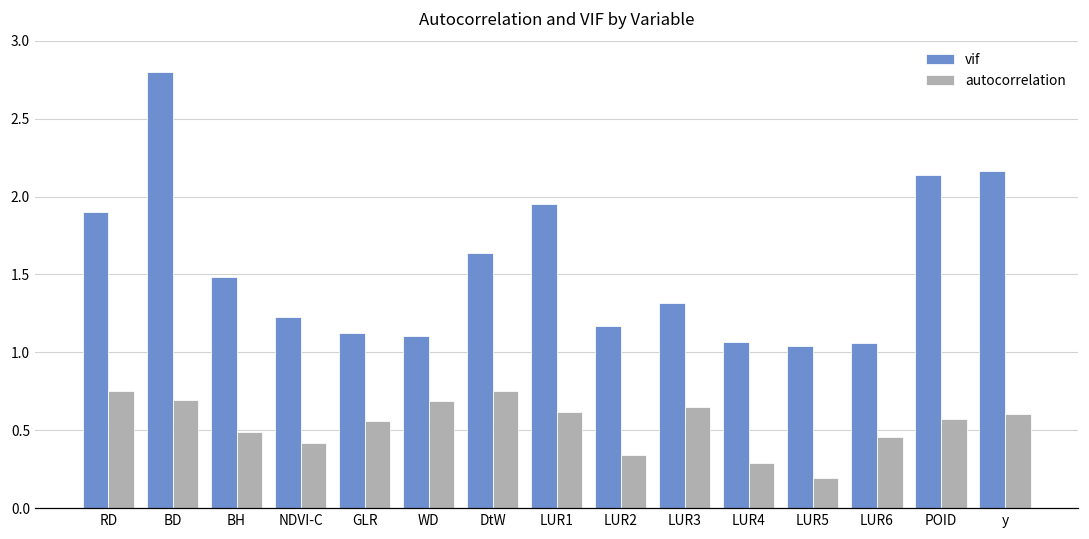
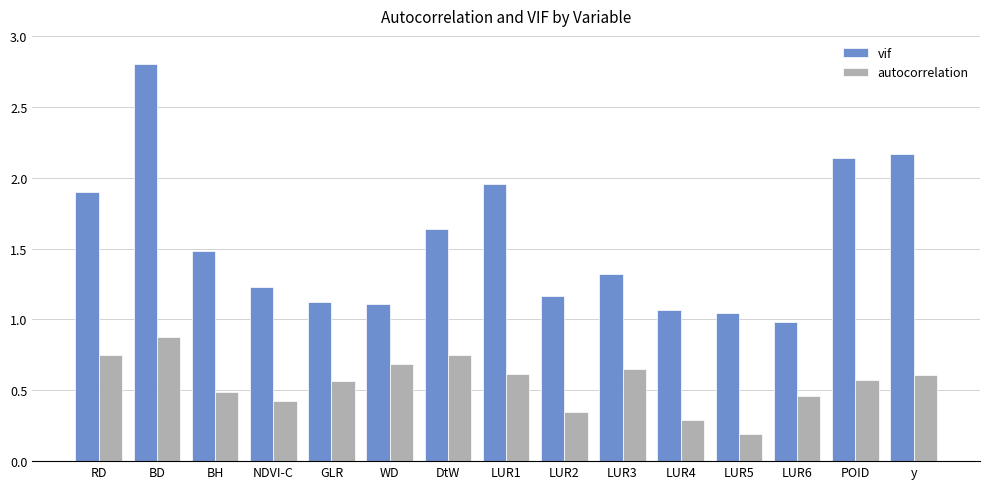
autocorrelation, BD: 0.69 -> 0.88
vif, LUR6: 1.06 -> 0.98
